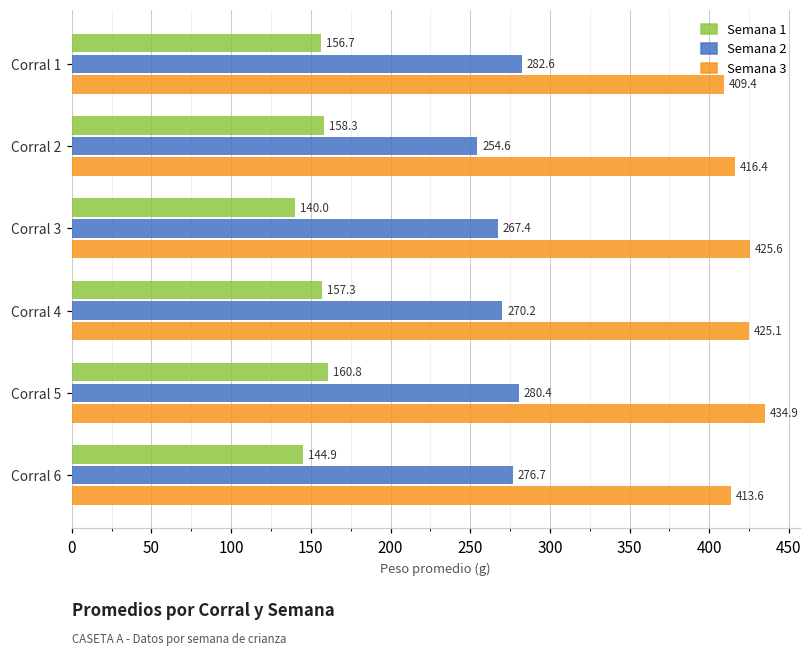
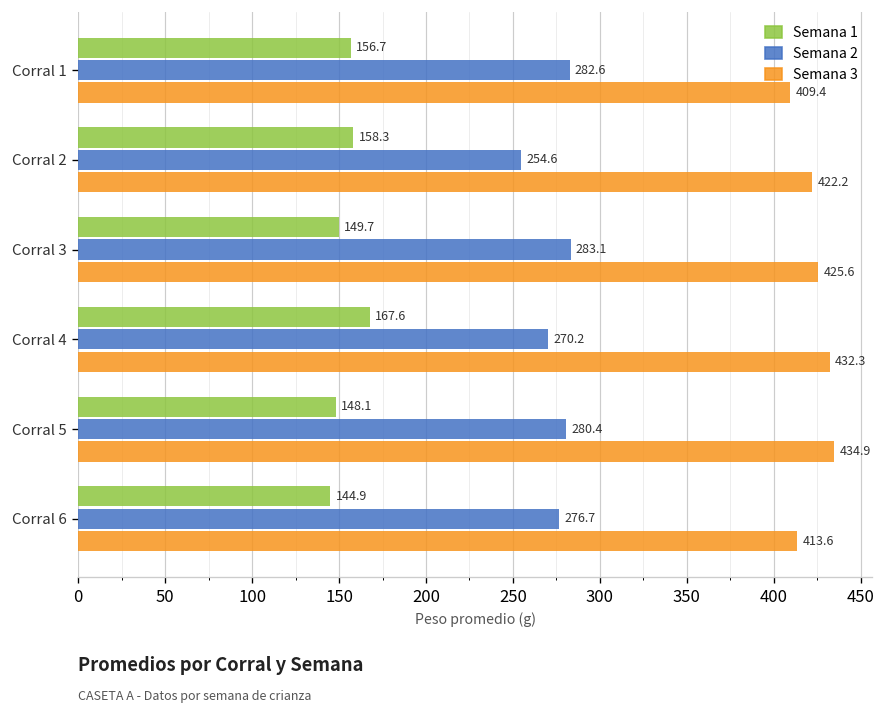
Semana 3, Corral 2: 416.4 -> 422.2
Semana 1, Corral 3: 140.0 -> 149.7
Semana 2, Corral 3: 267.4 -> 283.1
Semana 1, Corral 4: 157.3 -> 167.6
Semana 3, Corral 4: 425.1 -> 432.3
Semana 1, Corral 5: 160.8 -> 148.1
